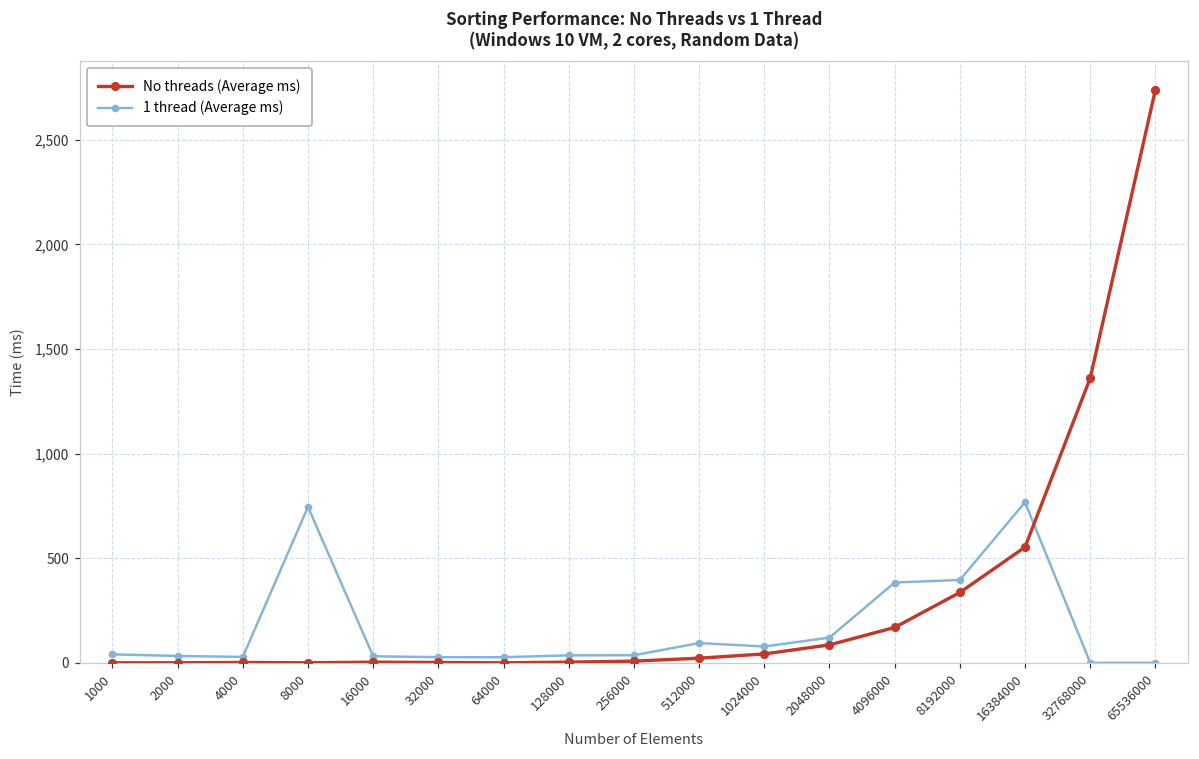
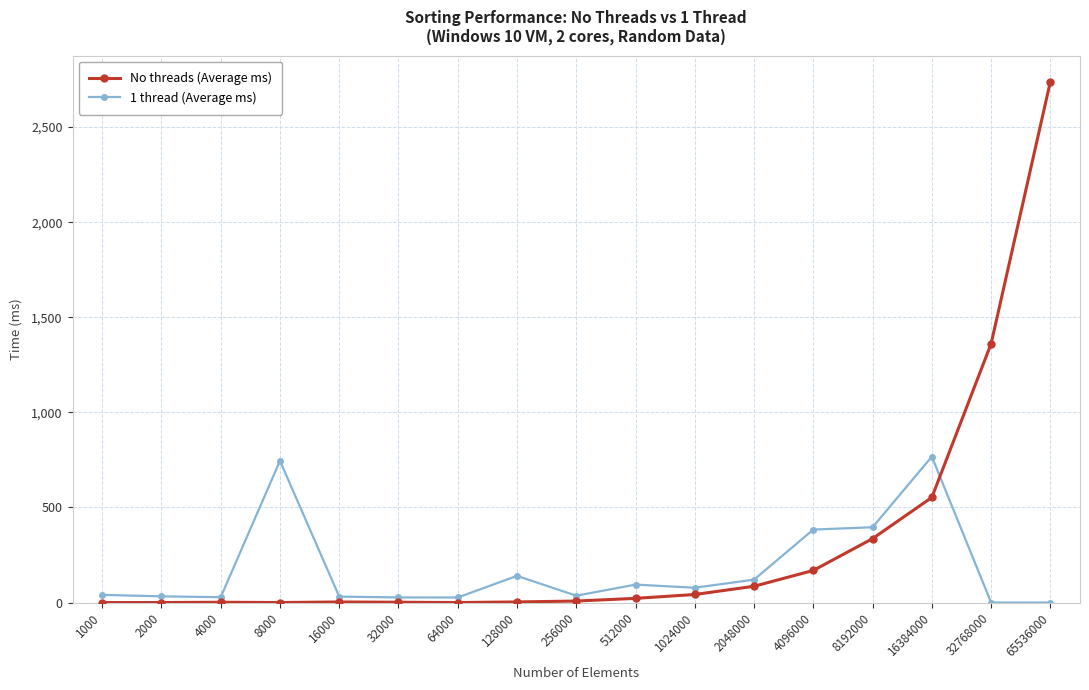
1 thread (Average ms), 128000: 40 -> 140
